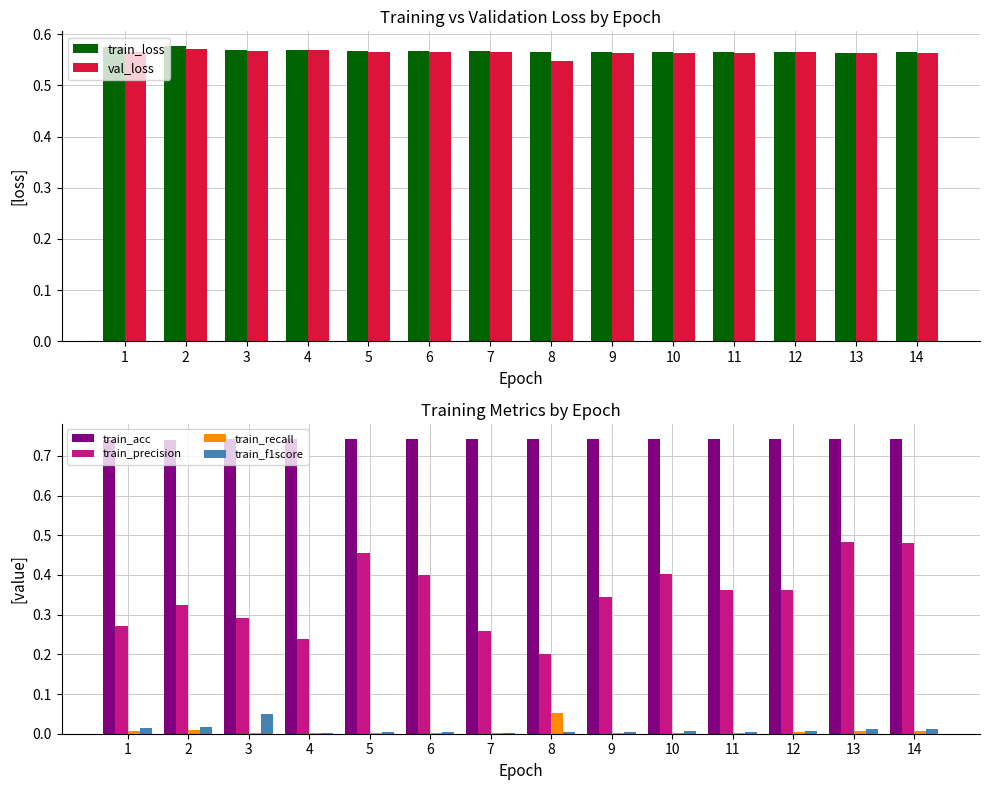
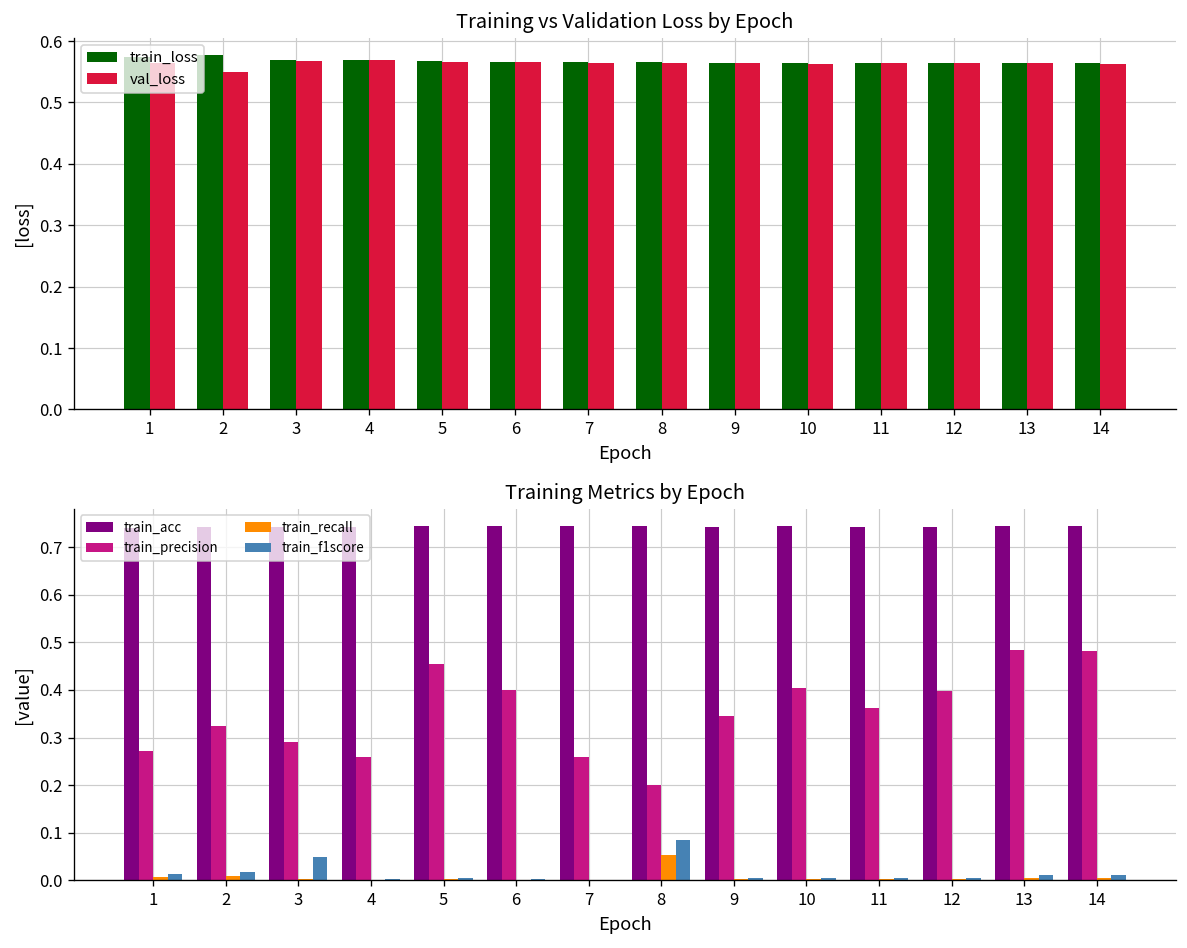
Training vs Validation Loss by Epoch, val_loss, 2: 0.57 -> 0.55
Training vs Validation Loss by Epoch, val_loss, 8: 0.55 -> 0.56
Training Metrics by Epoch, train_precision, 4: 0.24 -> 0.26
Training Metrics by Epoch, train_f1score, 8: 0.00 -> 0.09
Training Metrics by Epoch, train_precision, 12: 0.36 -> 0.40
